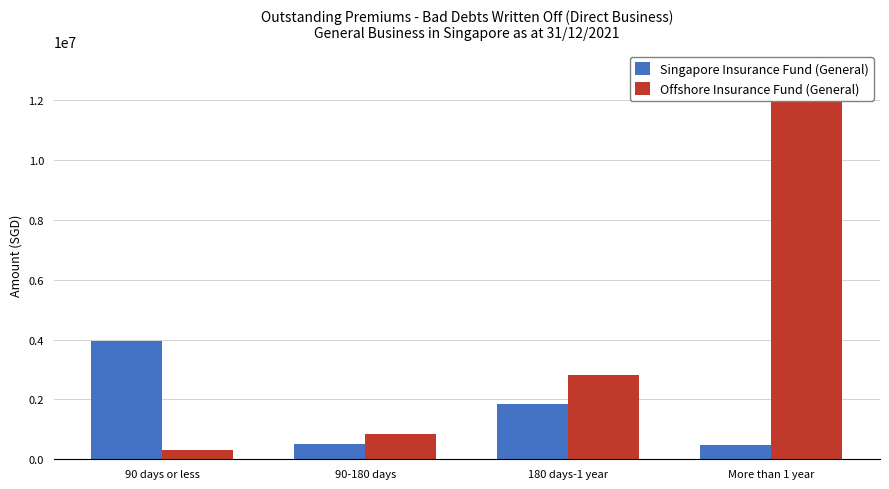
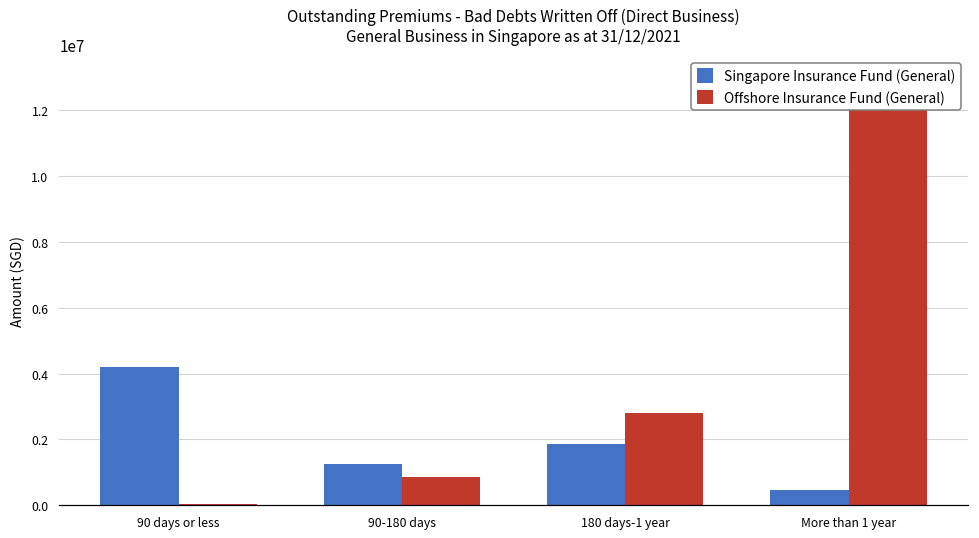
Singapore Insurance Fund (General), 90 days or less: 3900000 -> 4200000
Offshore Insurance Fund (General), 90 days or less: 300000 -> 0
Singapore Insurance Fund (General), 90-180 days: 500000 -> 1300000
